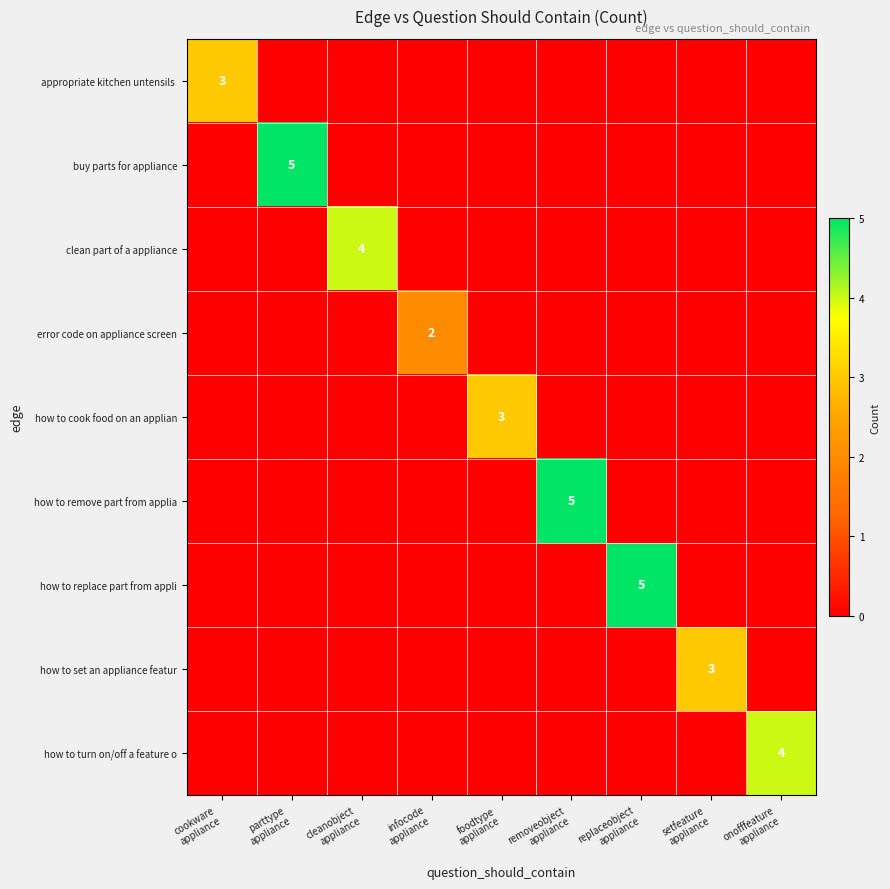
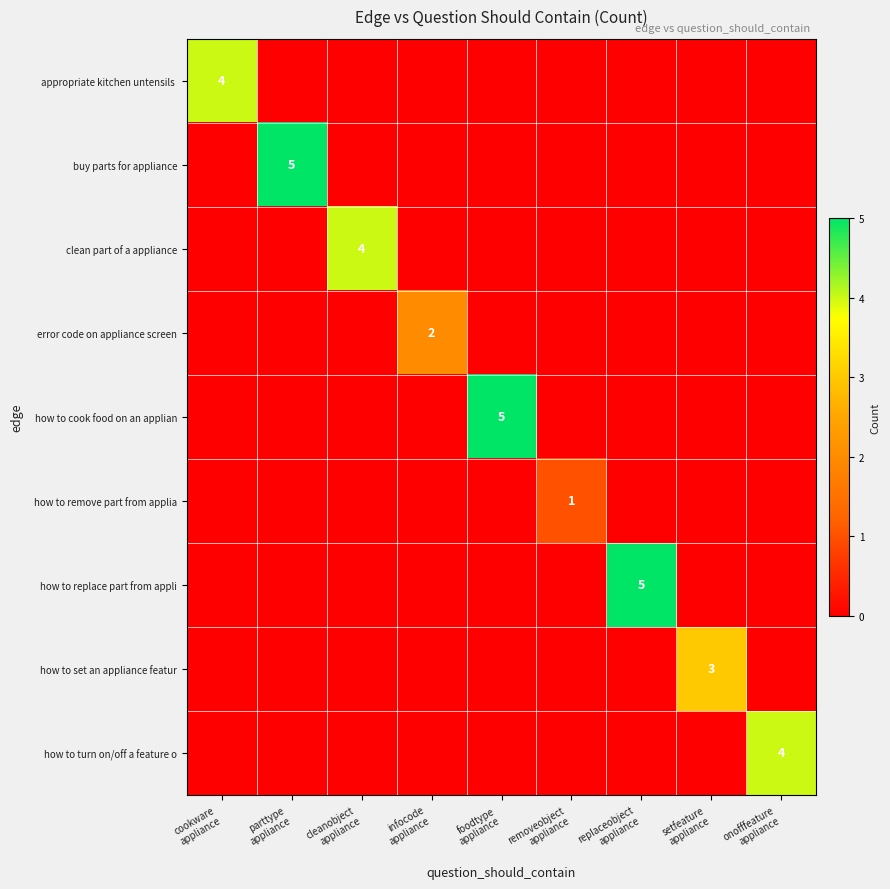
appropriate kitchen untensils, cookware appliance: 3 -> 4
how to cook food on an applian, foodtype appliance: 3 -> 5
how to remove part from applia, removeobject appliance: 5 -> 1
